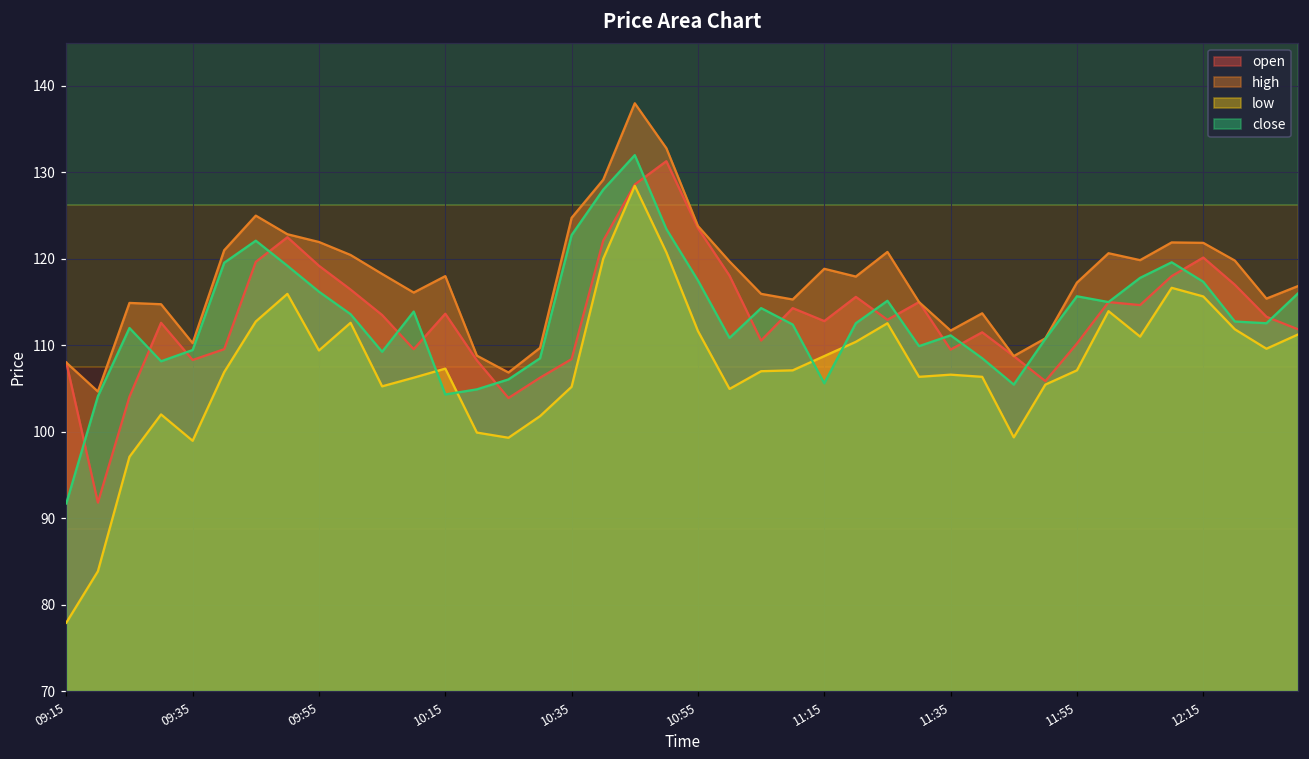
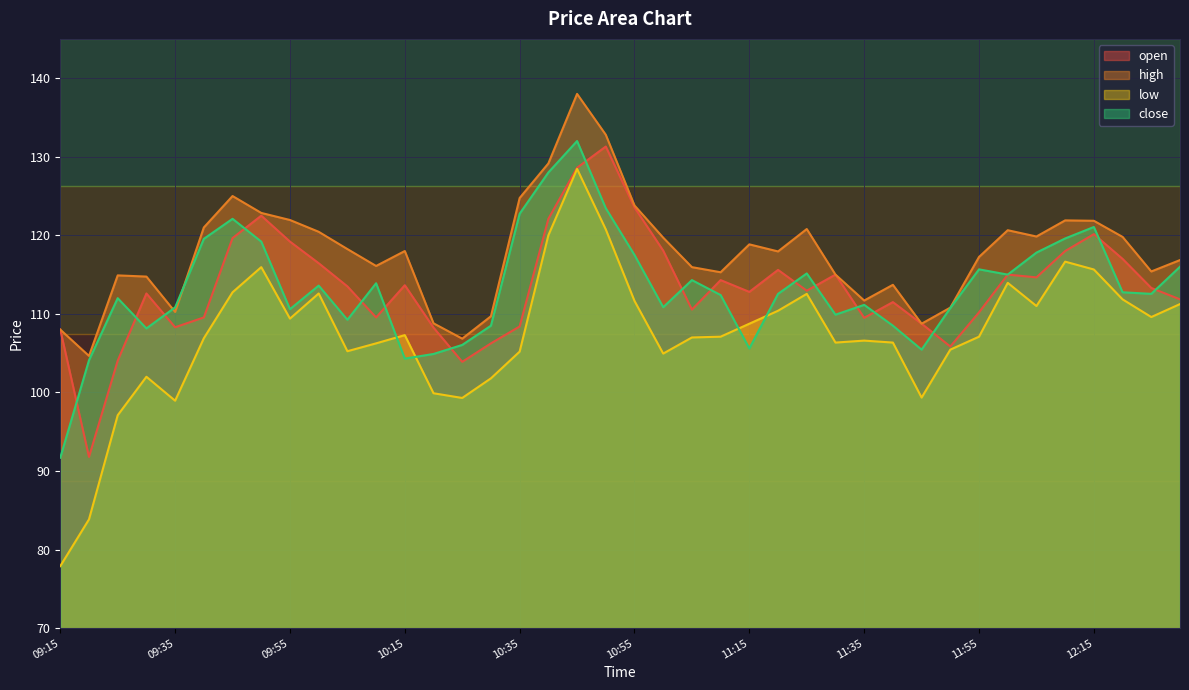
close, 09:35: 109 -> 111
close, 09:55: 116 -> 111
close, 12:15: 117 -> 121
